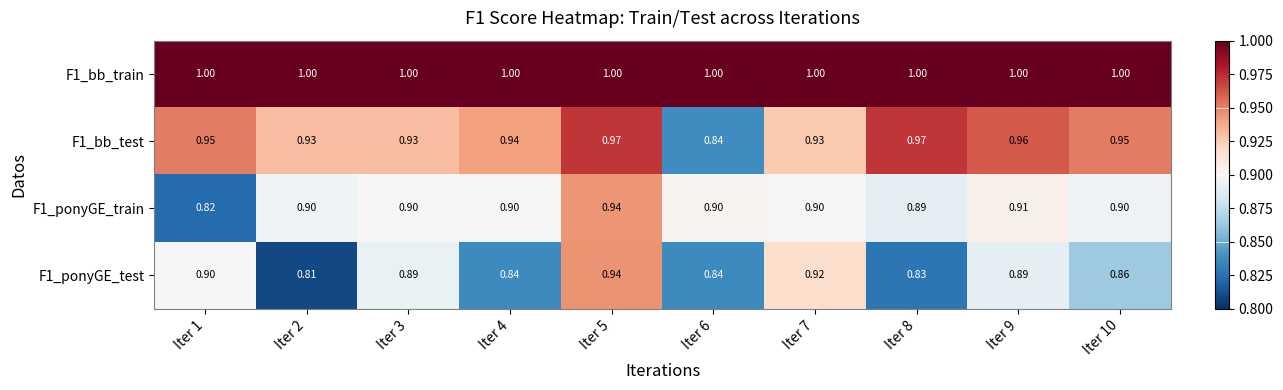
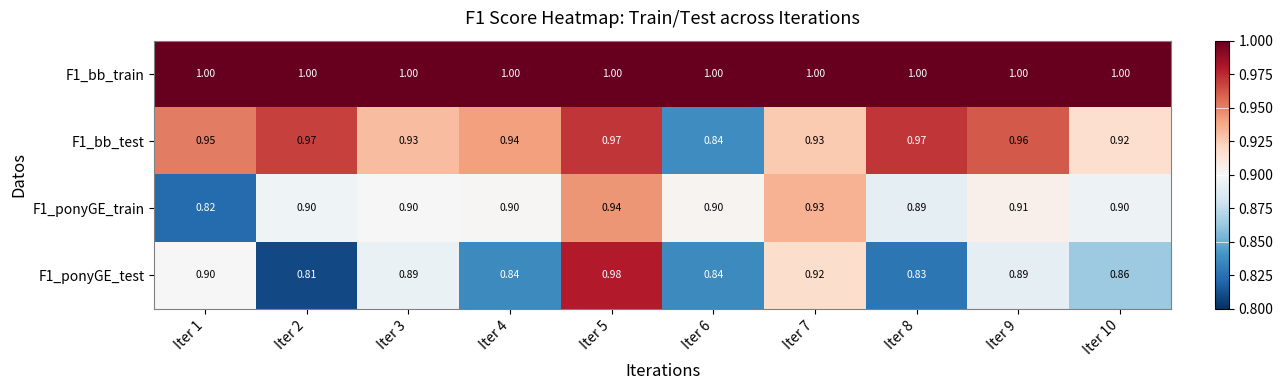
F1_bb_test, Iter 2: 0.93 -> 0.97
F1_bb_test, Iter 10: 0.95 -> 0.92
F1_ponyGE_train, Iter 7: 0.90 -> 0.93
F1_ponyGE_test, Iter 5: 0.94 -> 0.98
